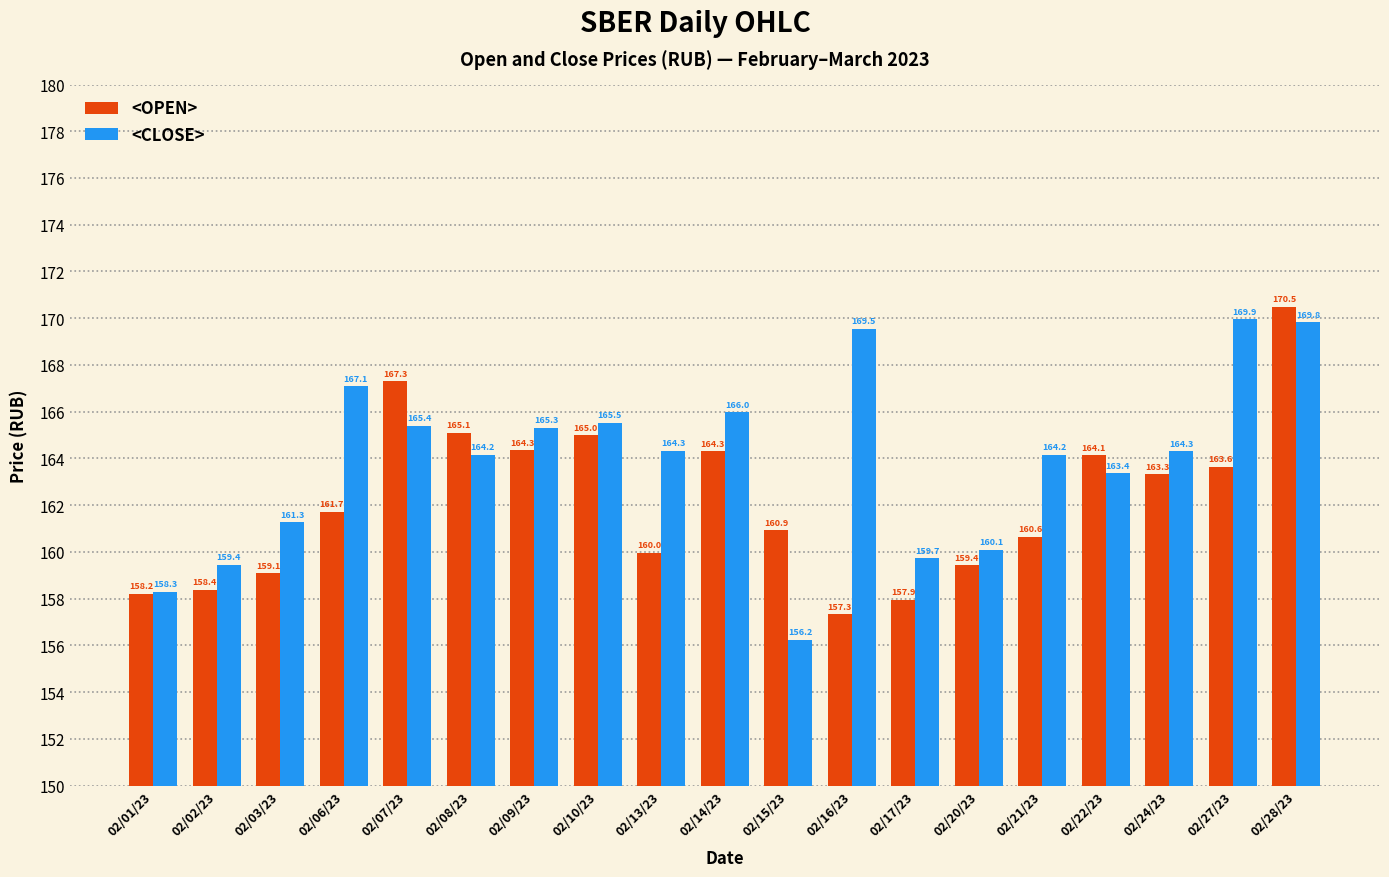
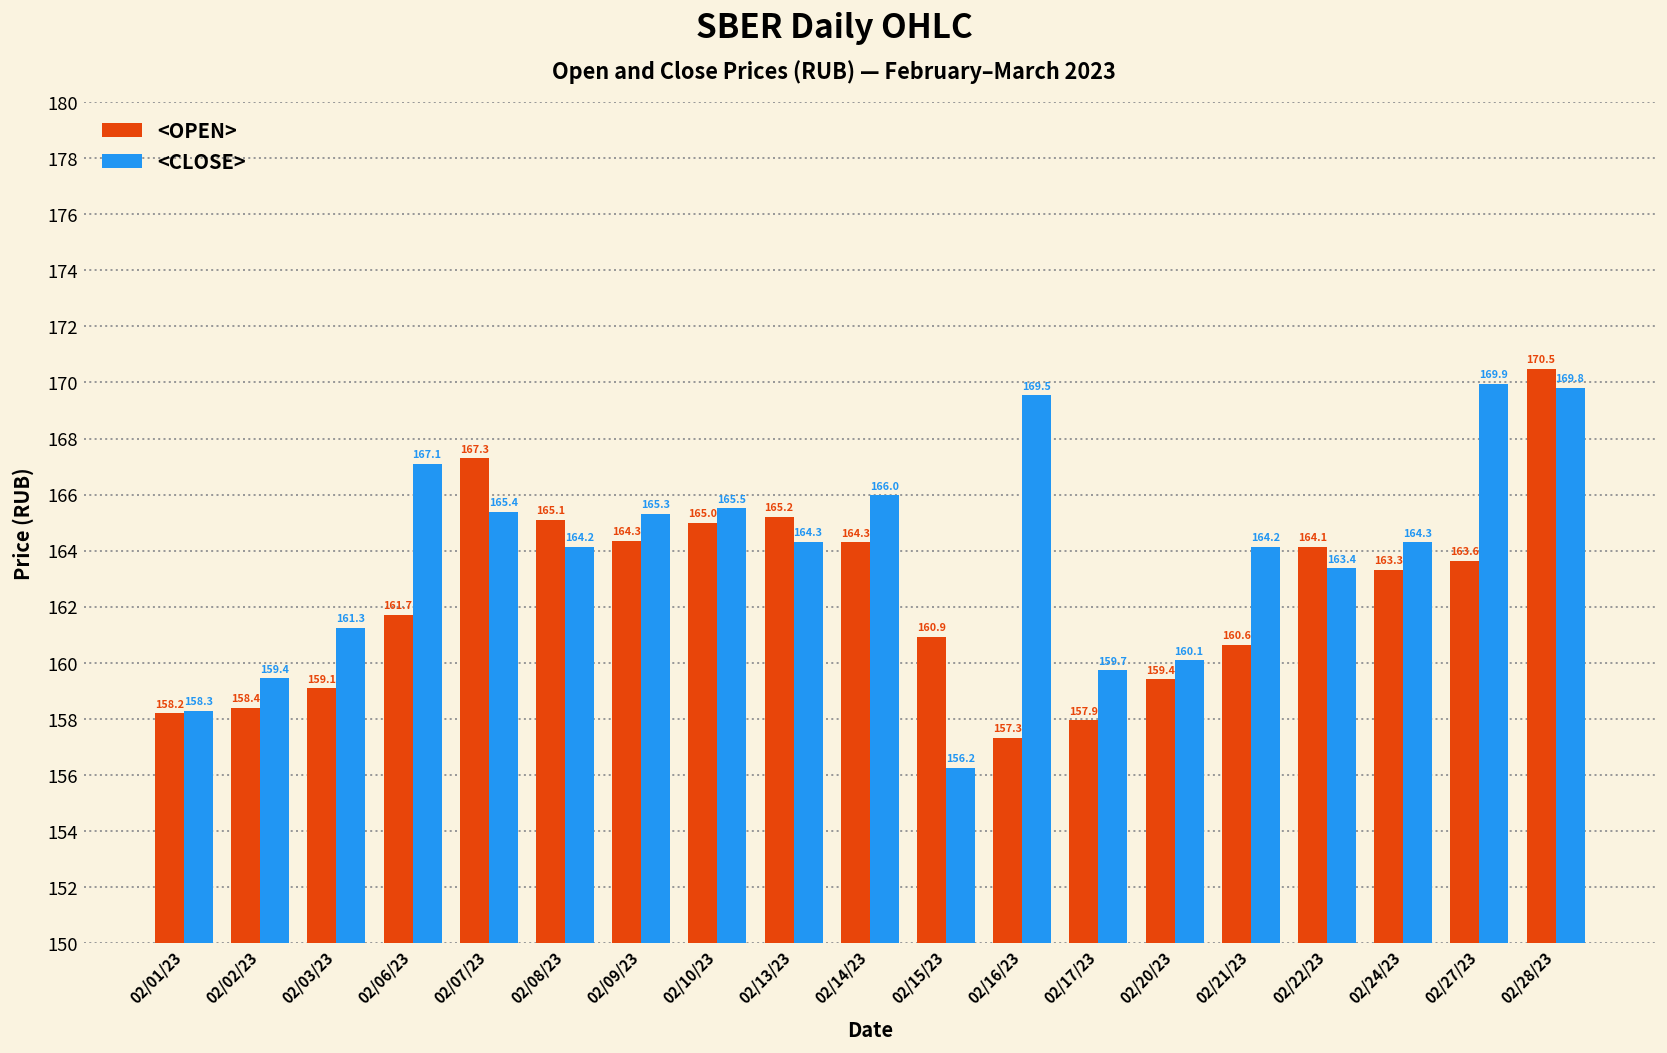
<OPEN>, 02/13/23: 160.0 -> 165.2
